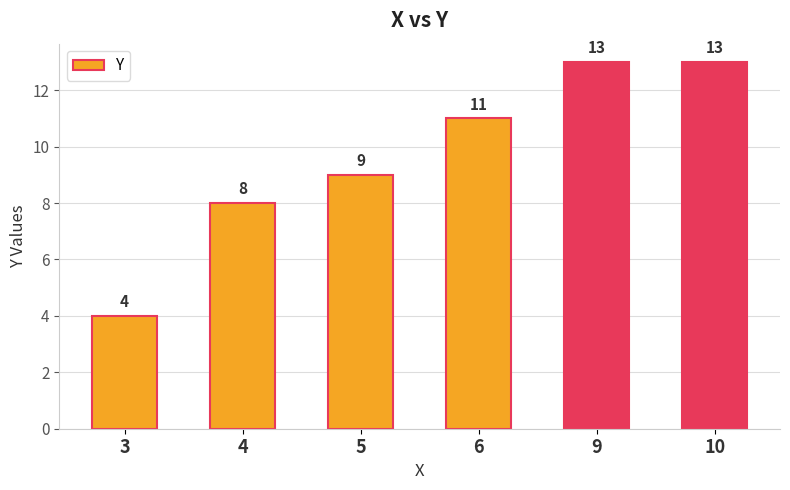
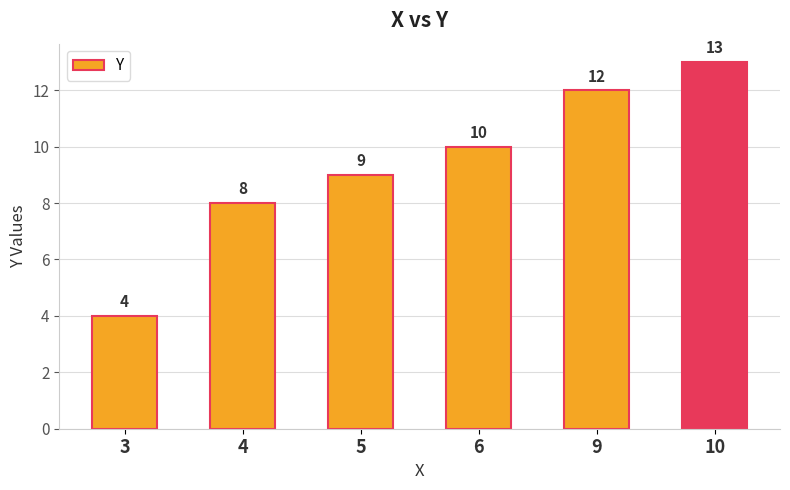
6: 11 -> 10
9: 13 -> 12
